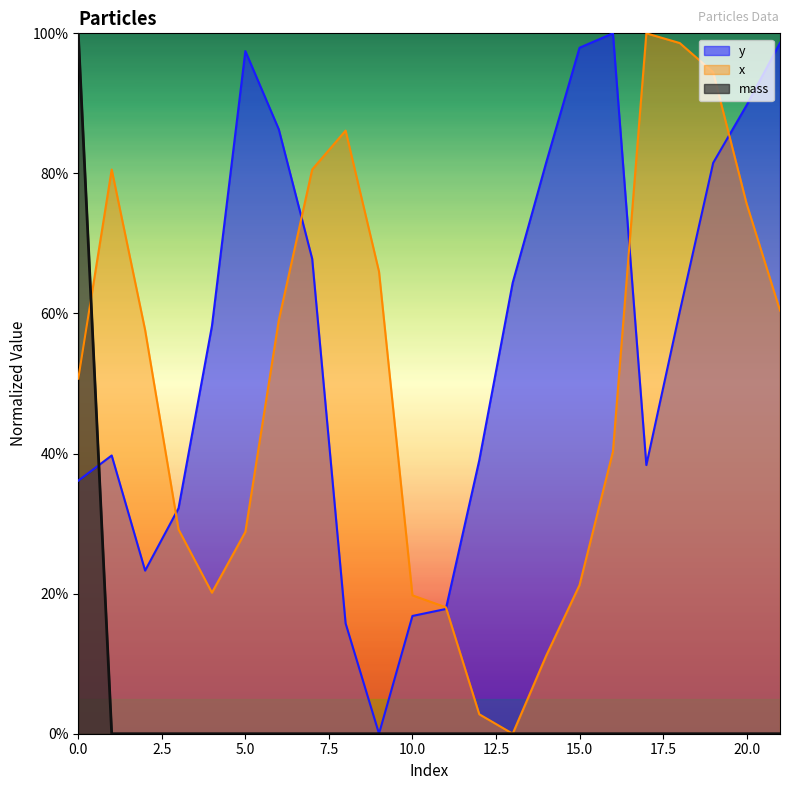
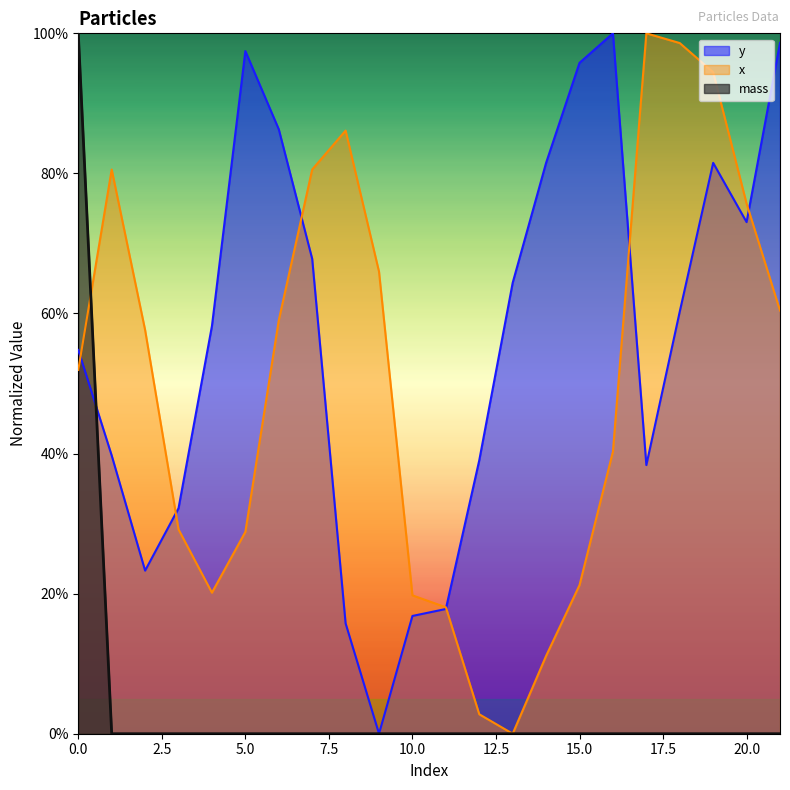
y, 0.0: 36% -> 55%
x, 0.0: 51% -> 52%
y, 15.0: 98% -> 96%
y, 20.0: 90% -> 73%
